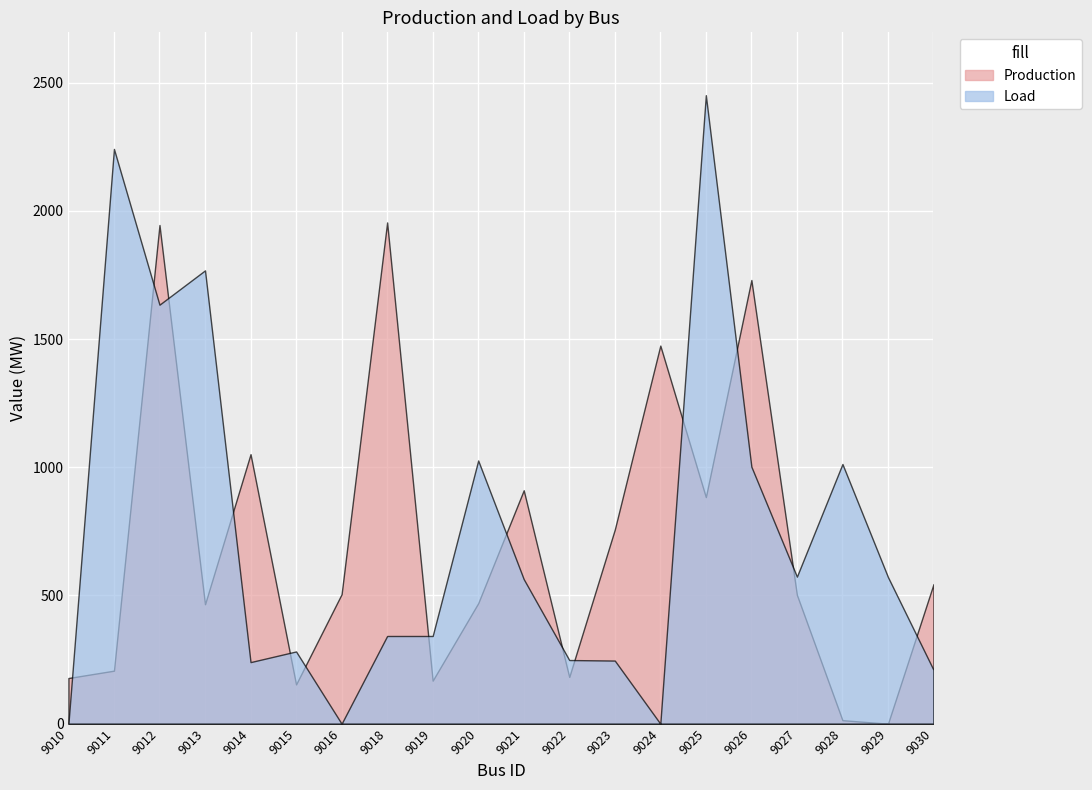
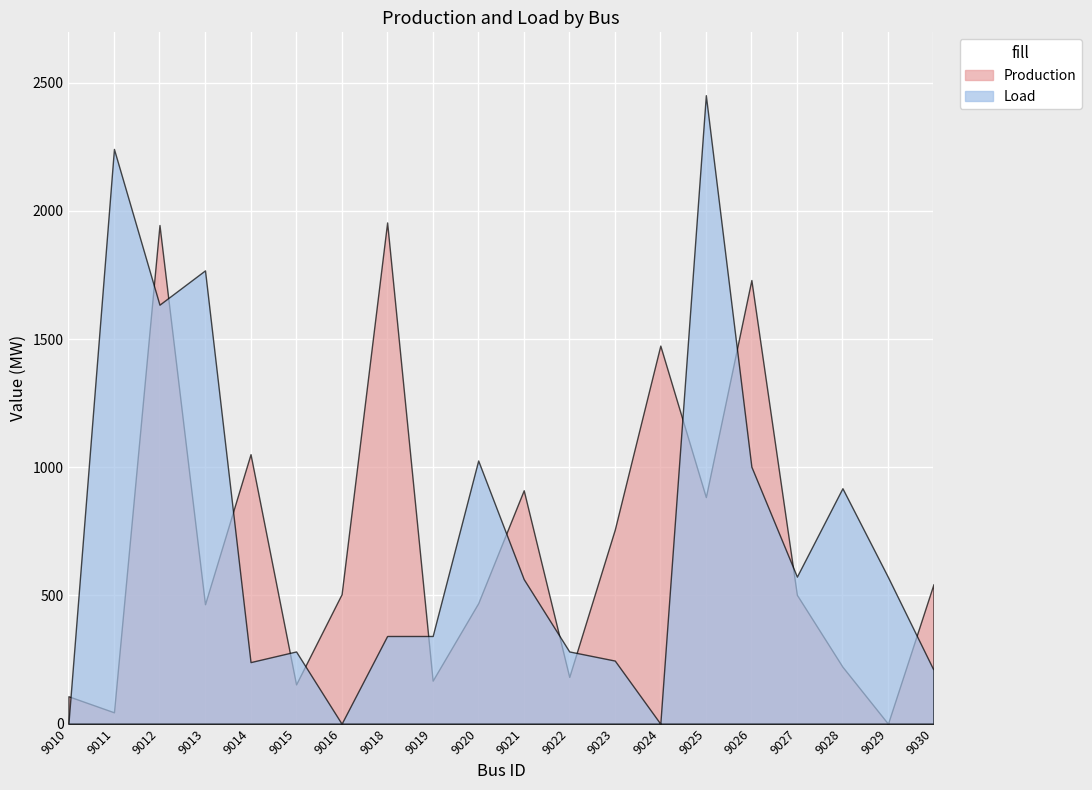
Production, 9010: 180 -> 110
Production, 9011: 210 -> 40
Load, 9022: 250 -> 280
Production, 9028: 10 -> 220
Load, 9028: 1010 -> 920
